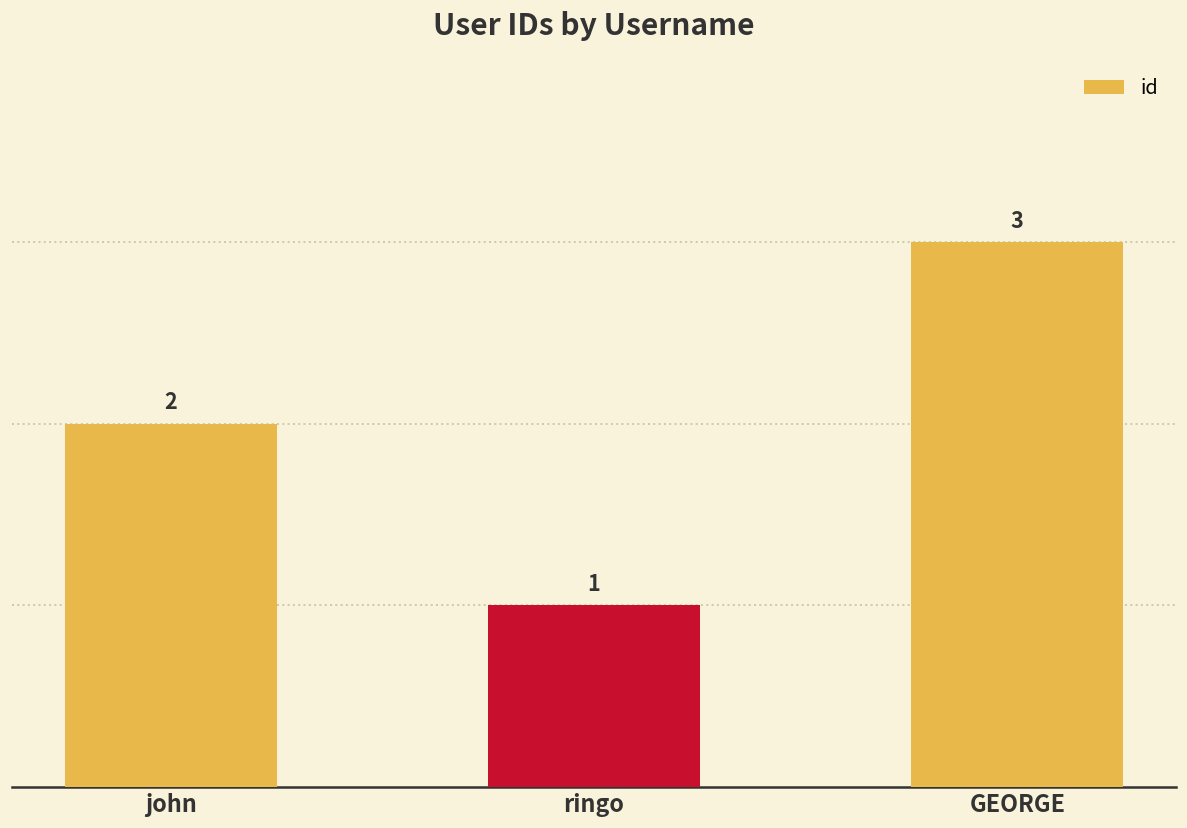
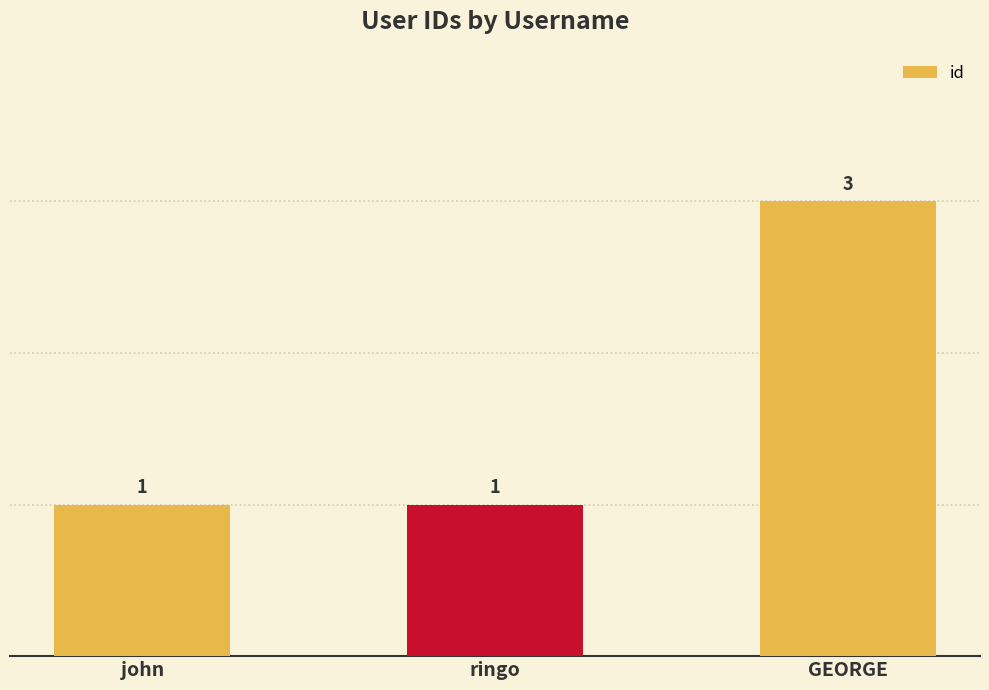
john: 2 -> 1
